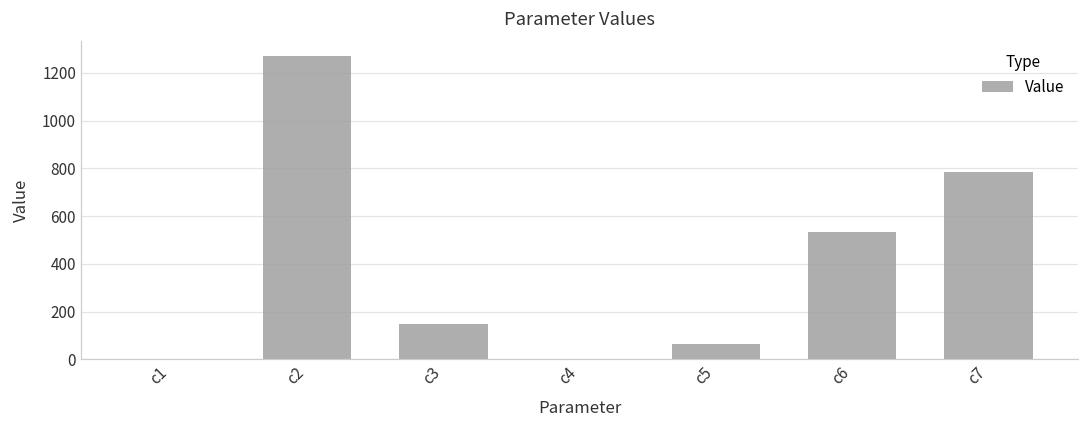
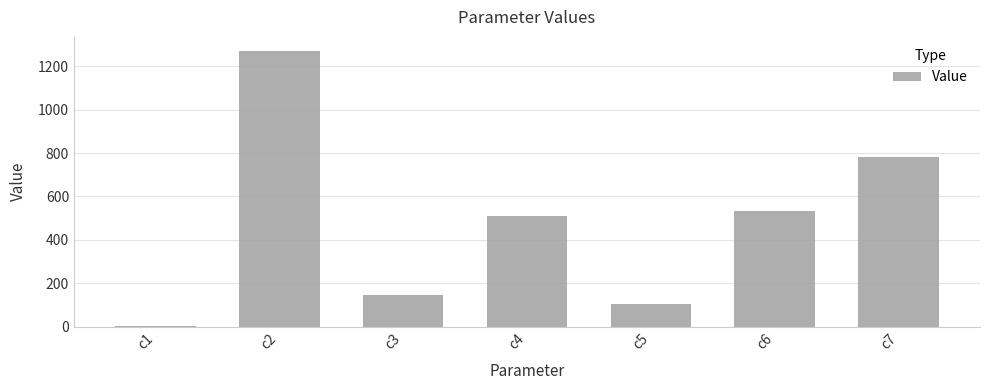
c4: 0 -> 510
c5: 60 -> 100
